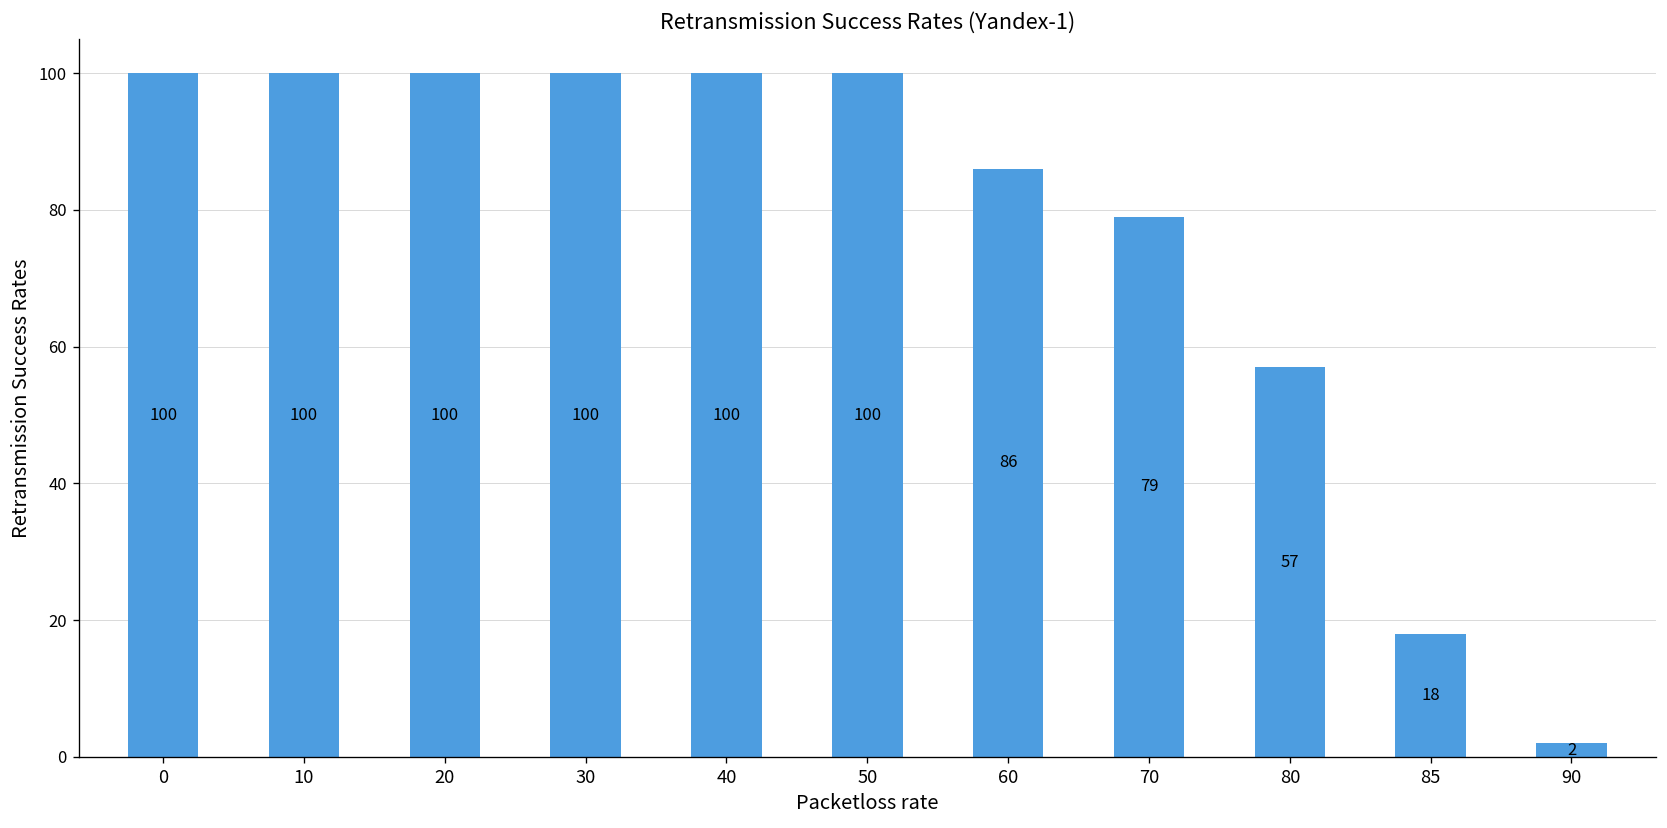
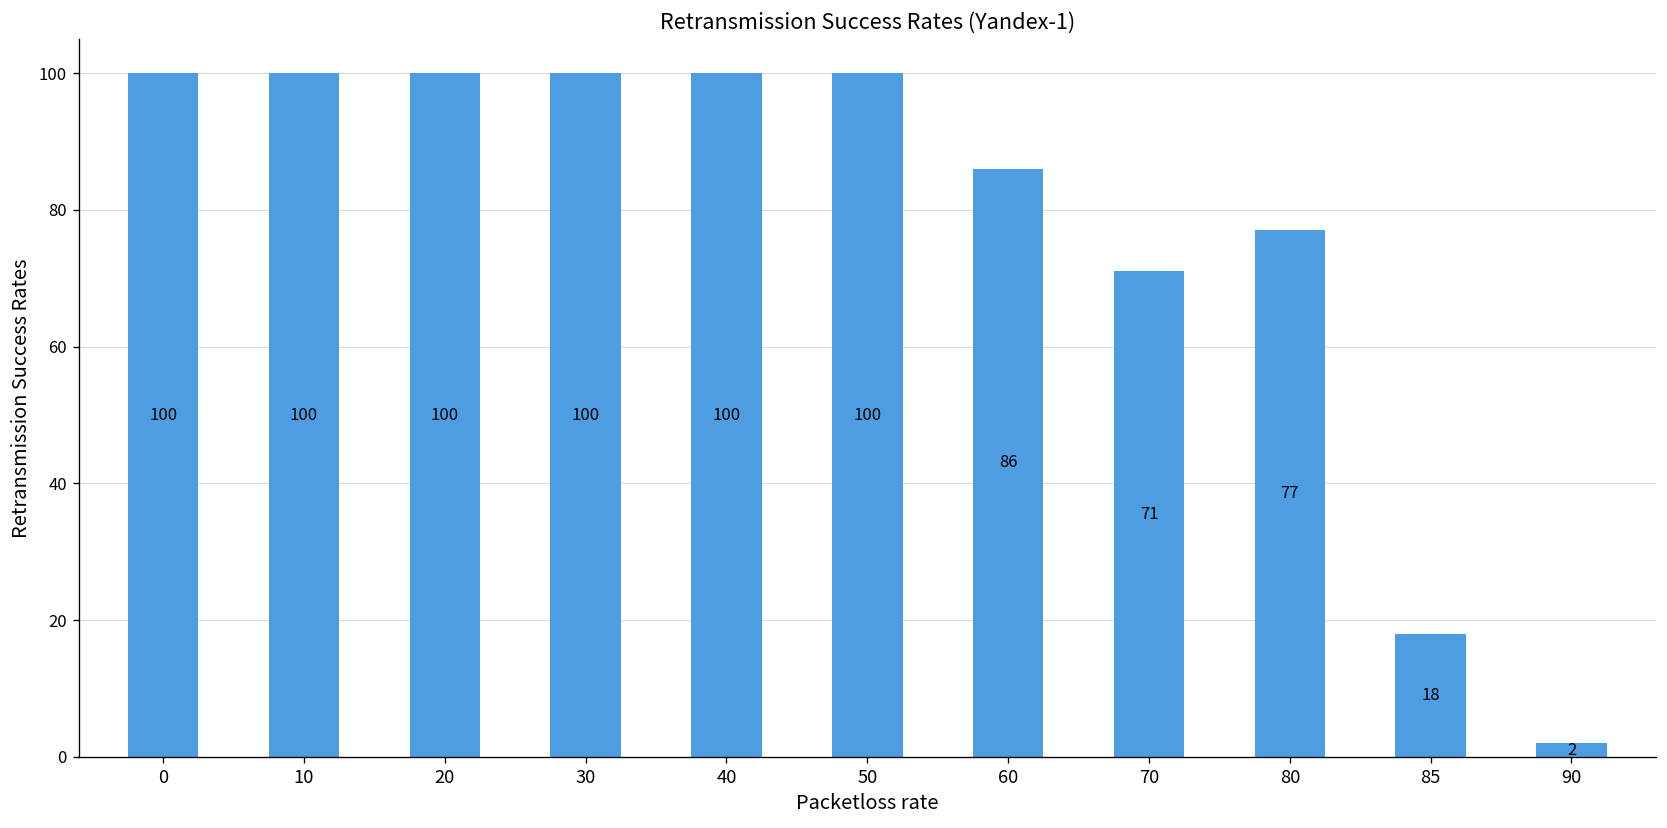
70: 79 -> 71
80: 57 -> 77
